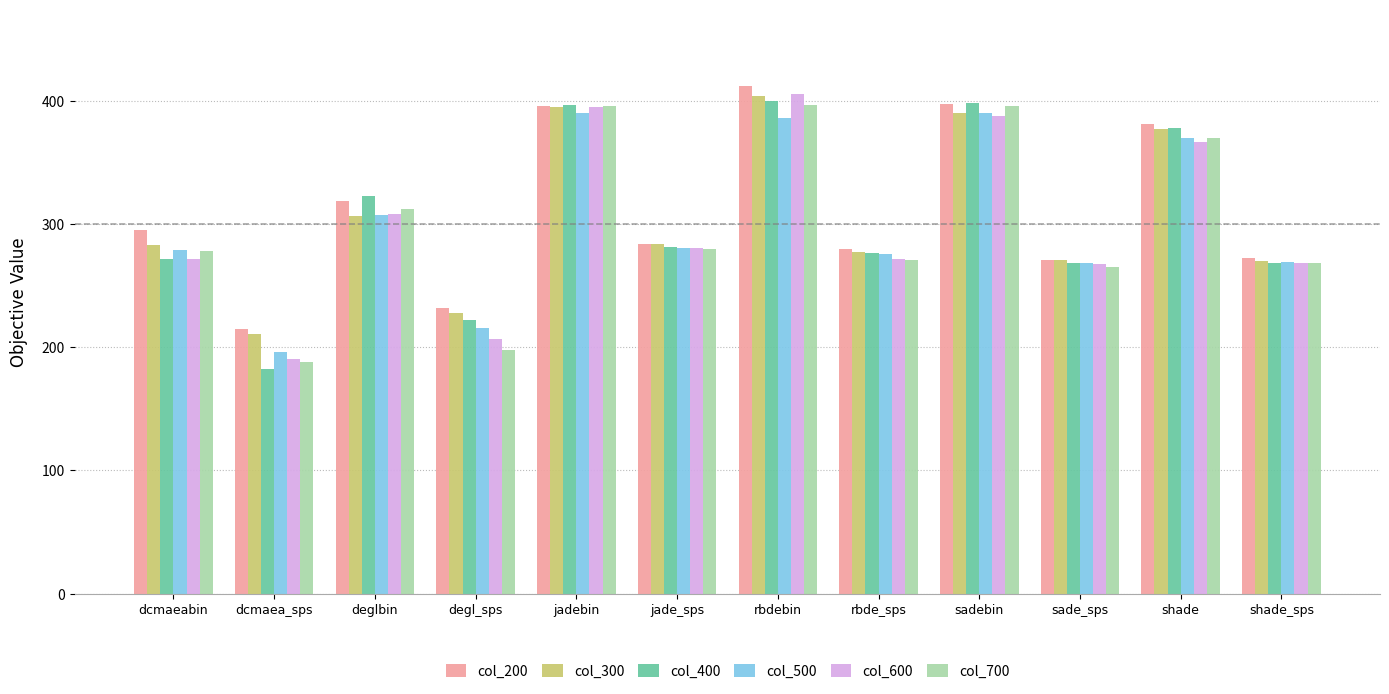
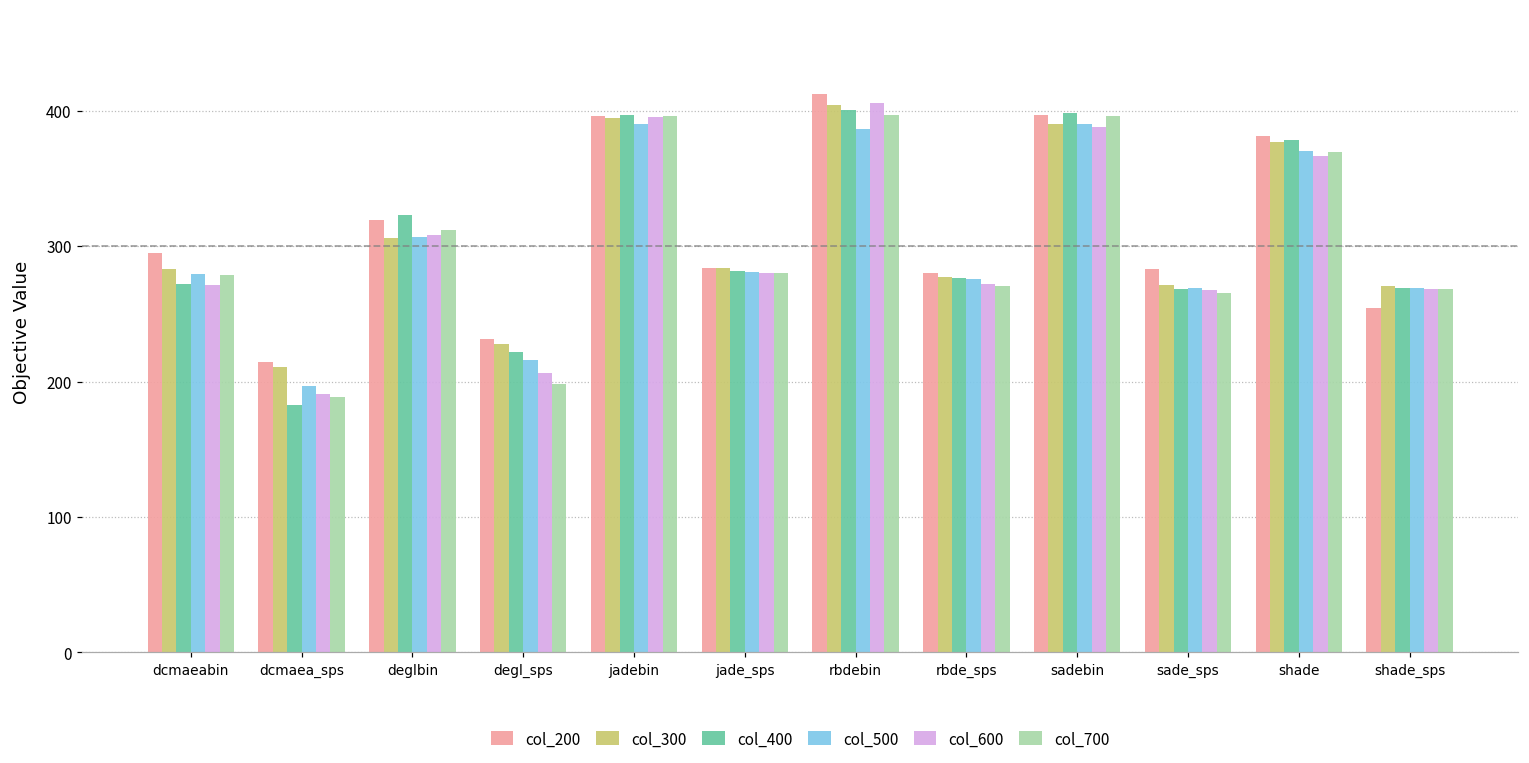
col_200, sade_sps: 270 -> 283
col_200, shade_sps: 272 -> 254
